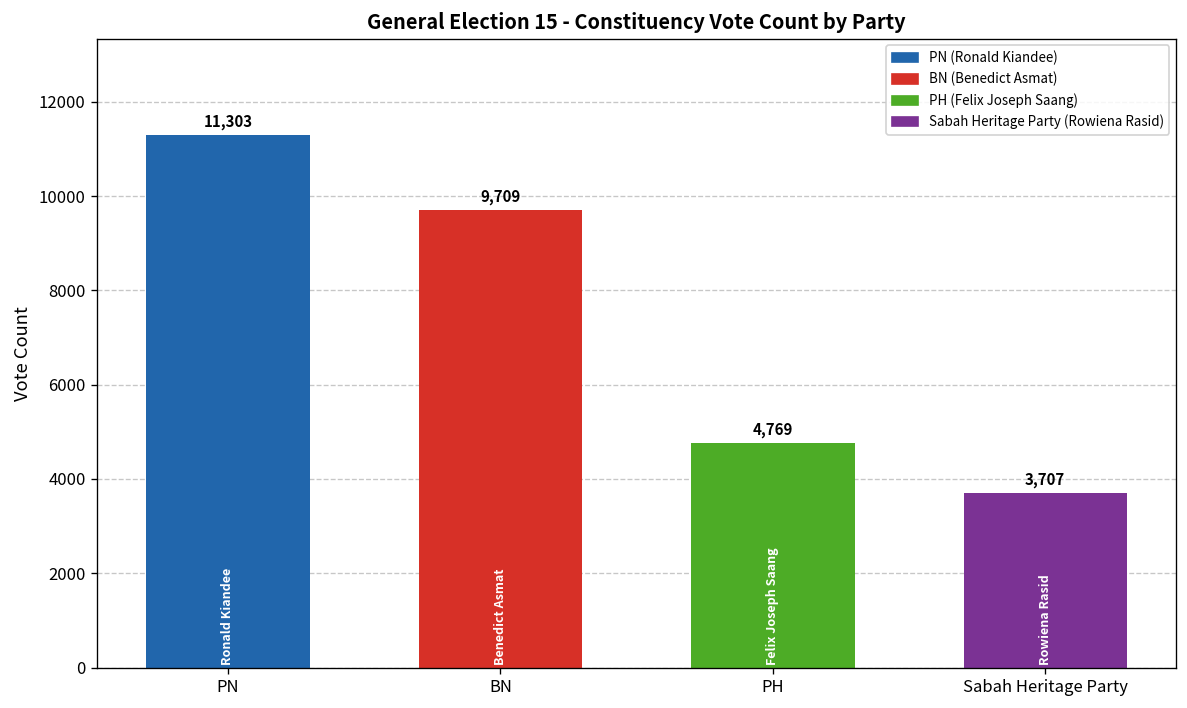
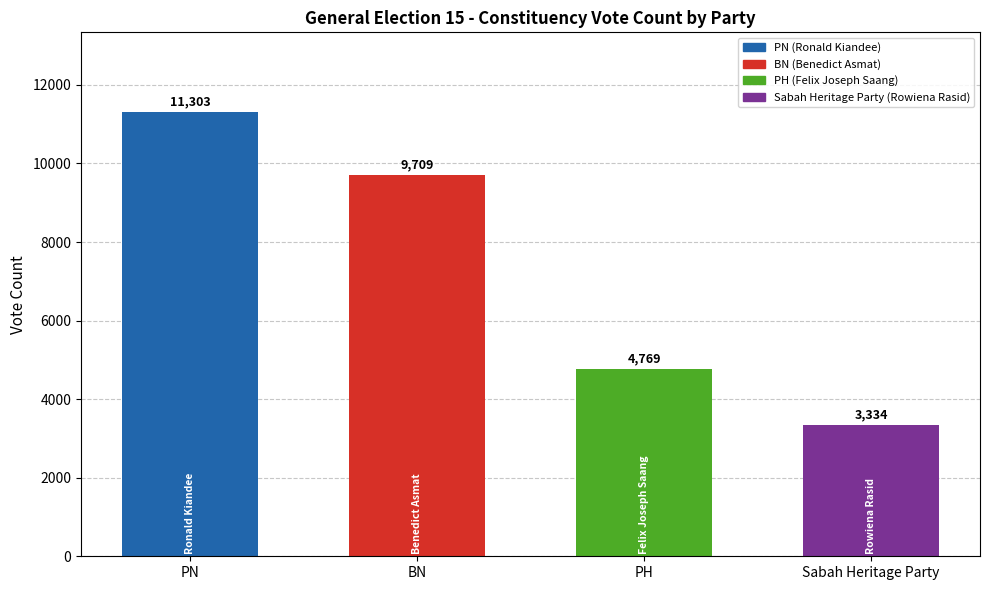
Sabah Heritage Party: 3,707 -> 3,334
